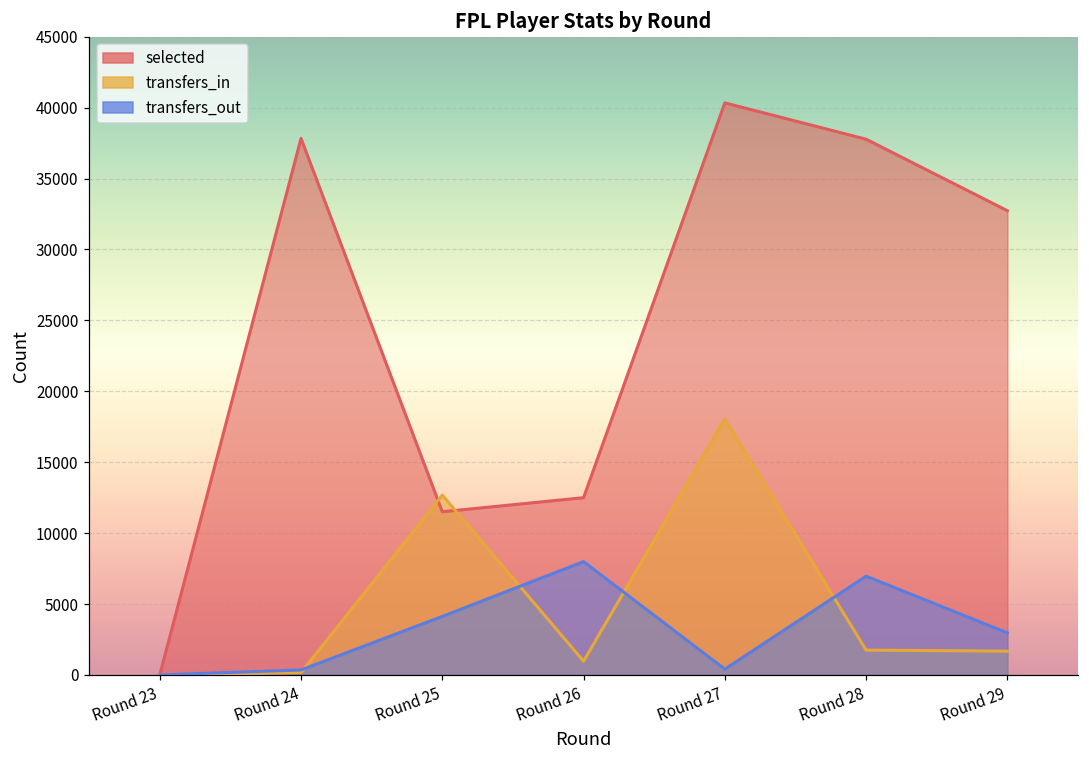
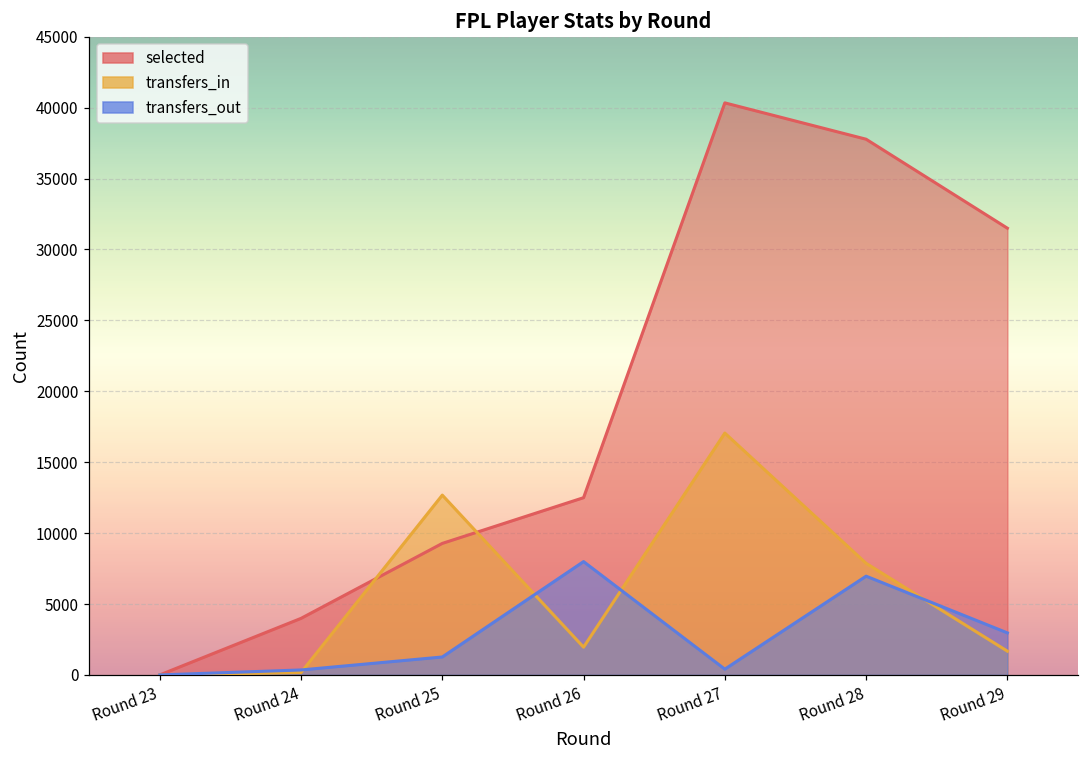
selected, Round 24: 37800 -> 4000
selected, Round 25: 11500 -> 9300
transfers_out, Round 25: 4100 -> 1300
transfers_in, Round 26: 1000 -> 2000
transfers_in, Round 27: 18000 -> 17100
transfers_in, Round 28: 1800 -> 7900
selected, Round 29: 32700 -> 31500
